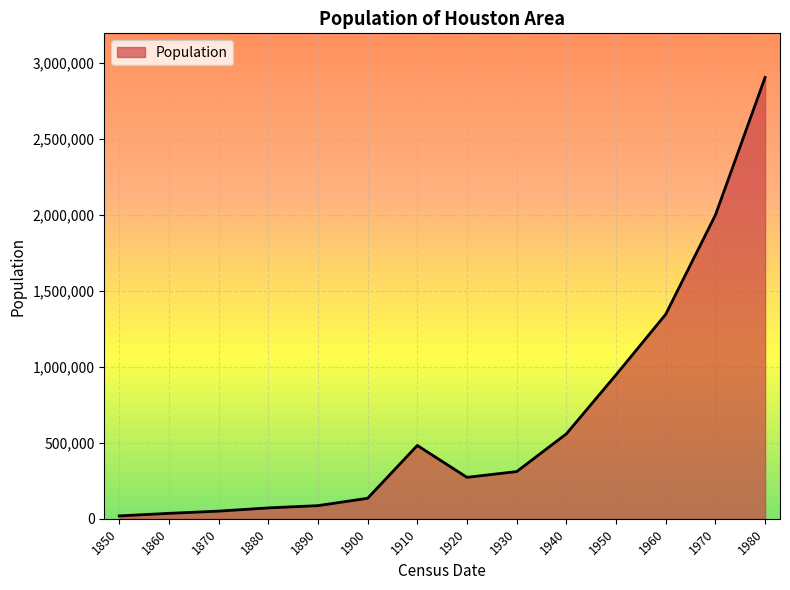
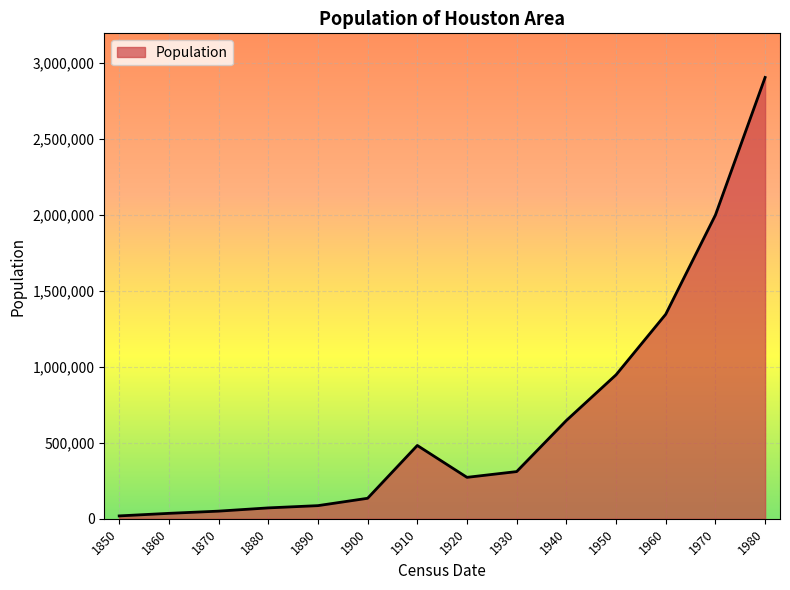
1940: 560,000 -> 650,000
